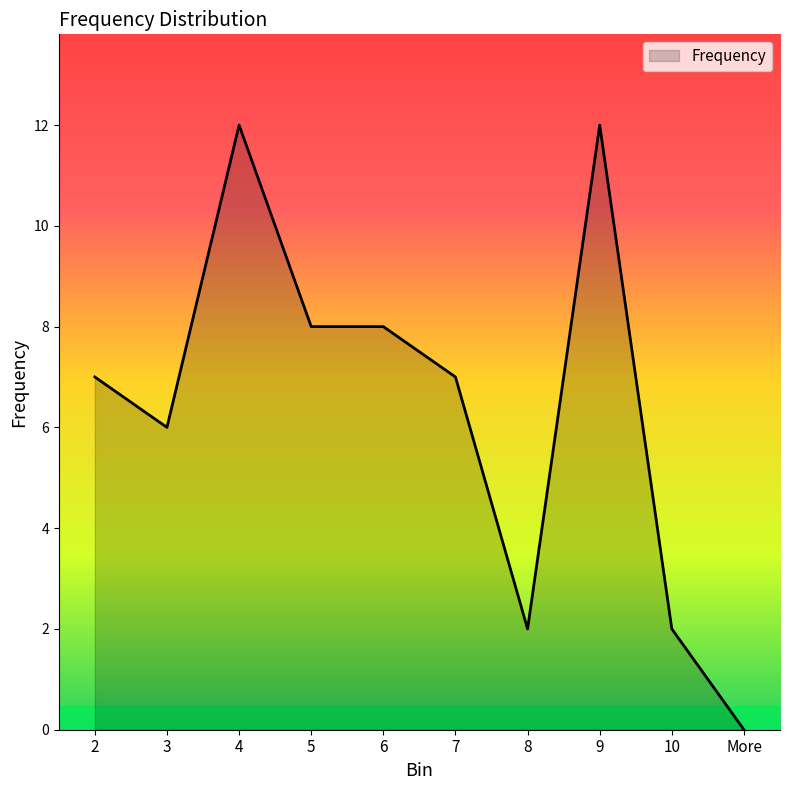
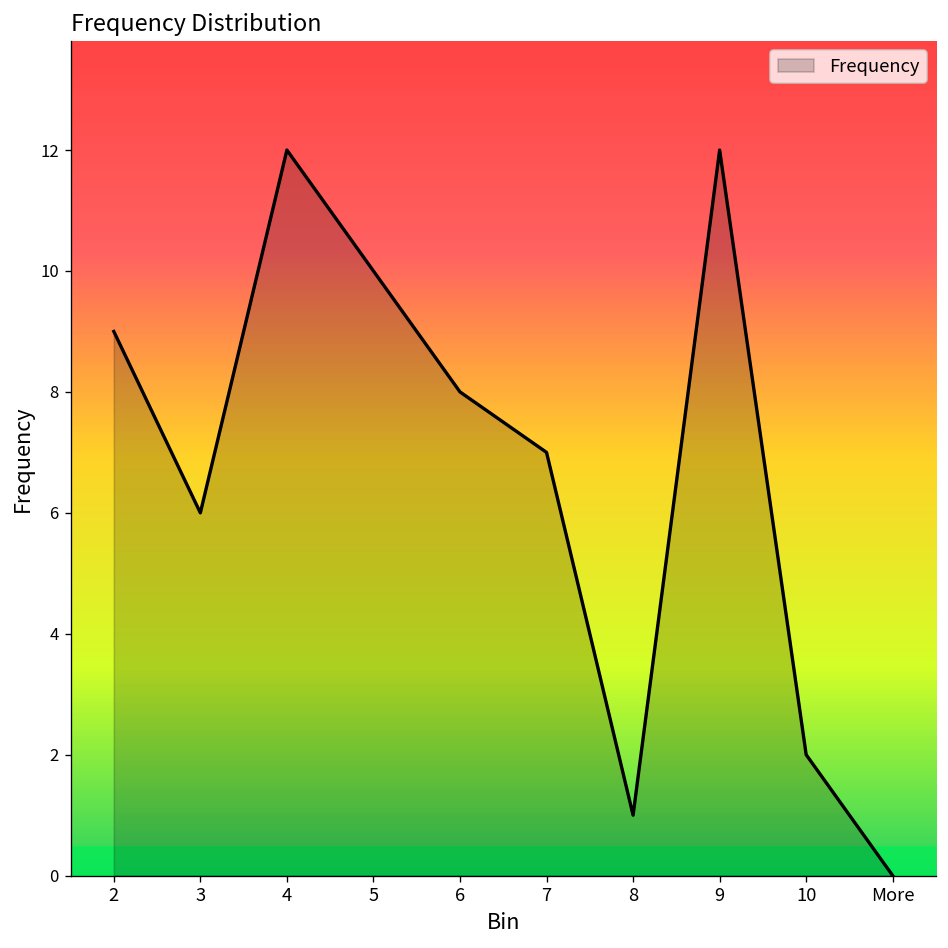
2: 7 -> 9
5: 8 -> 10
8: 2 -> 1
